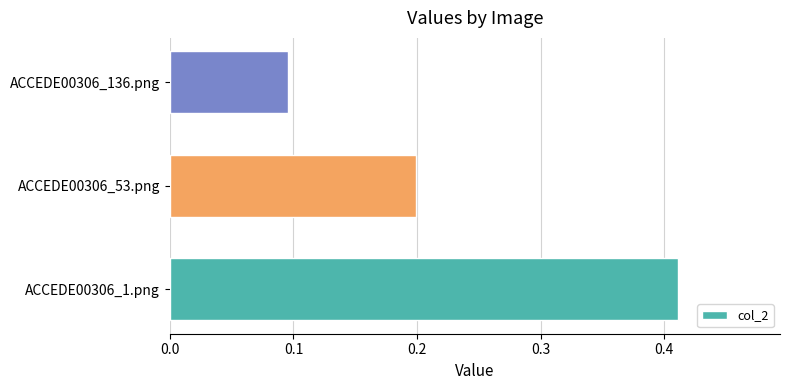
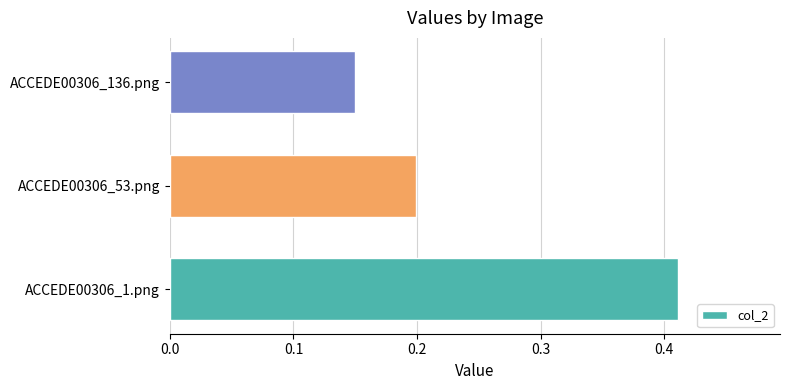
ACCEDE00306_136.png: 0.096 -> 0.150
